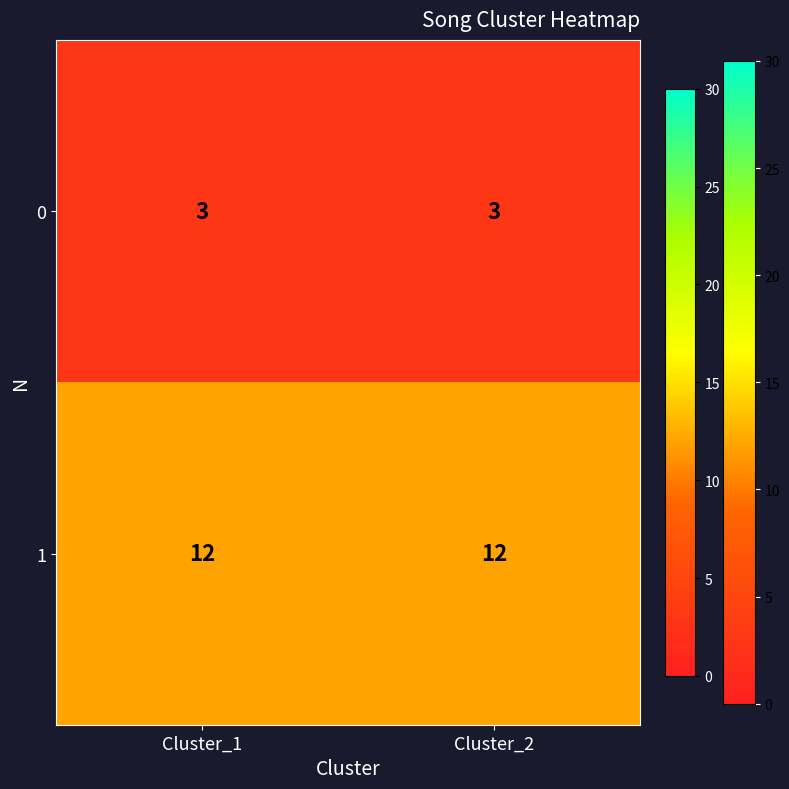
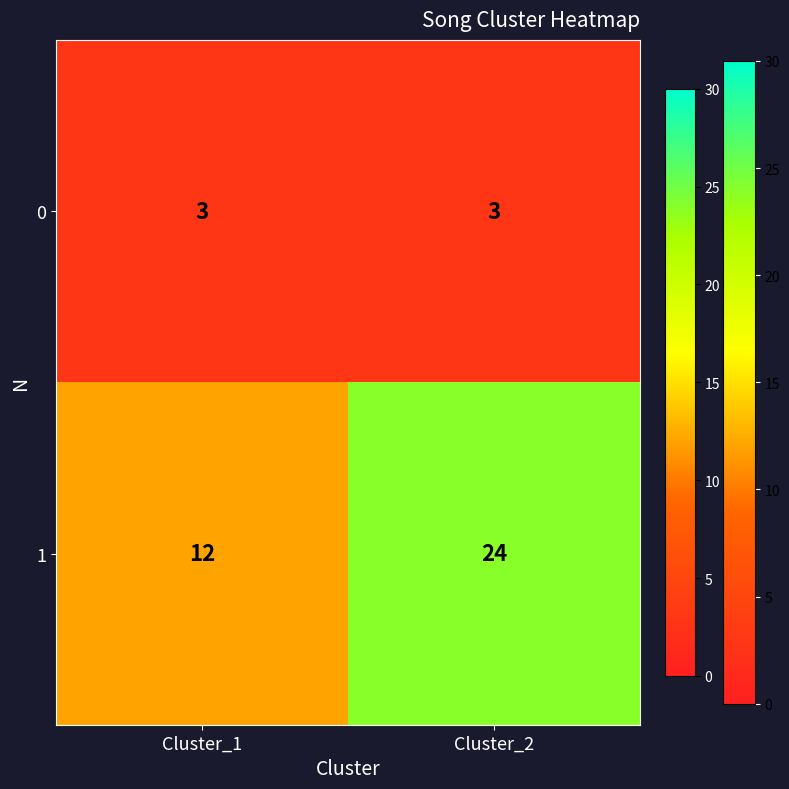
1, Cluster_2: 12 -> 24
